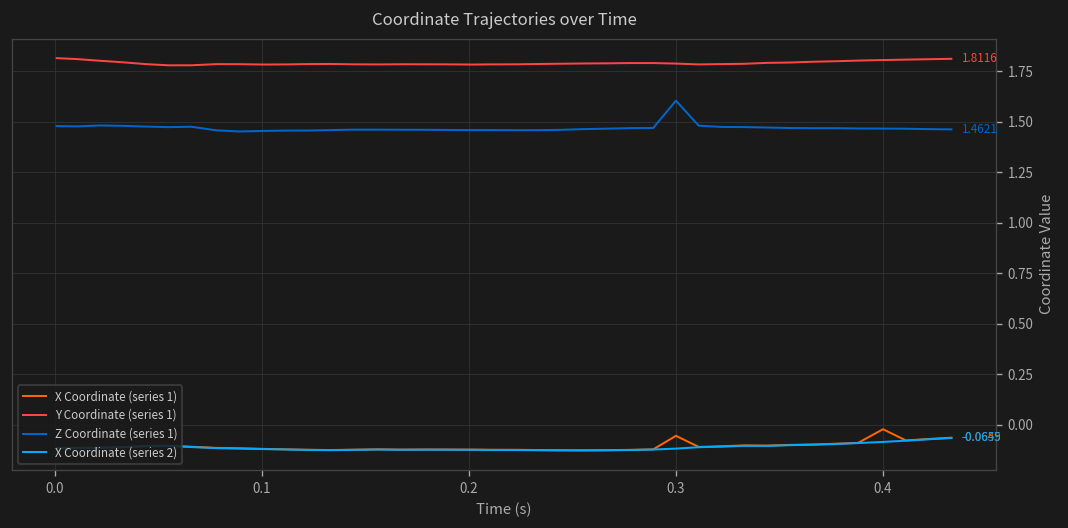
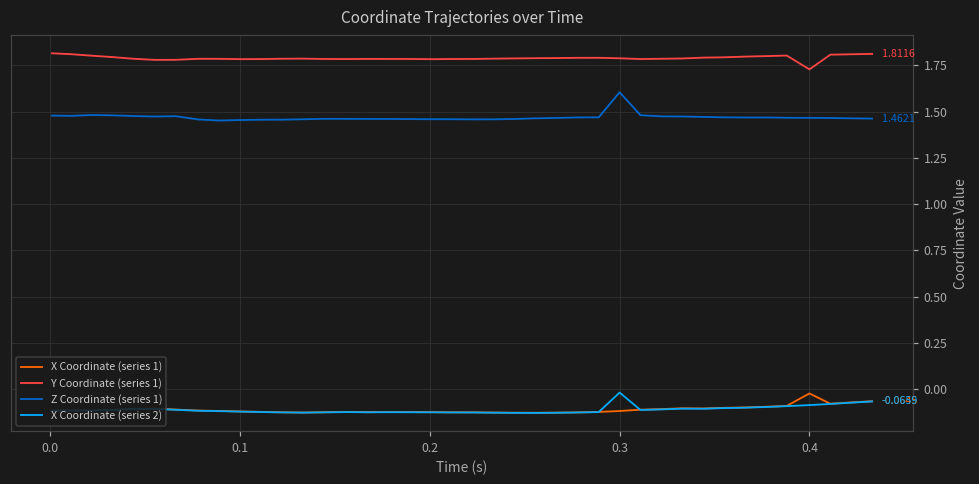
X Coordinate (series 1), 0.3: -0.06 -> -0.12
X Coordinate (series 2), 0.3: -0.12 -> -0.02
Y Coordinate (series 1), 0.4: 1.81 -> 1.73
